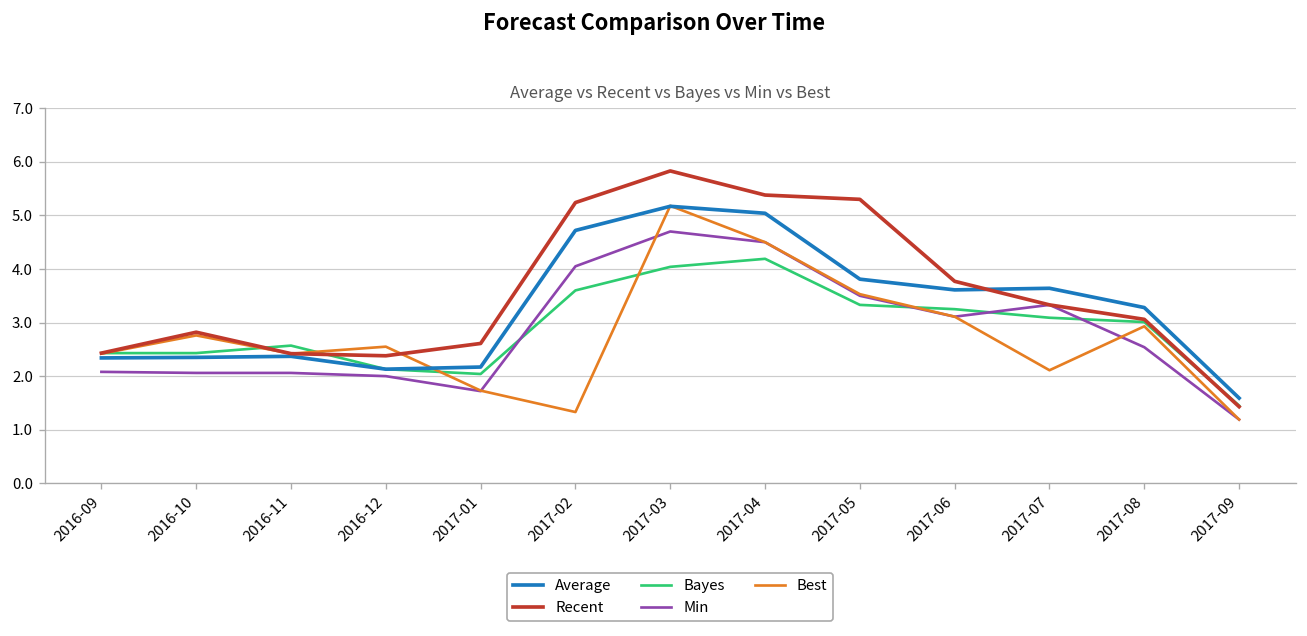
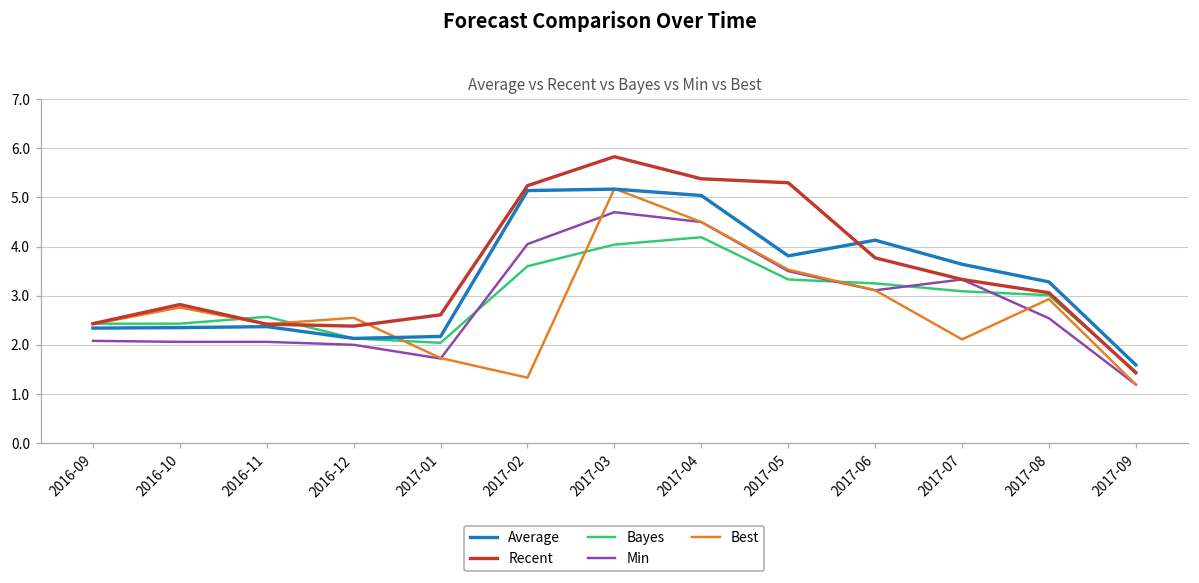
Average, 2017-02: 4.7 -> 5.1
Average, 2017-06: 3.6 -> 4.1
